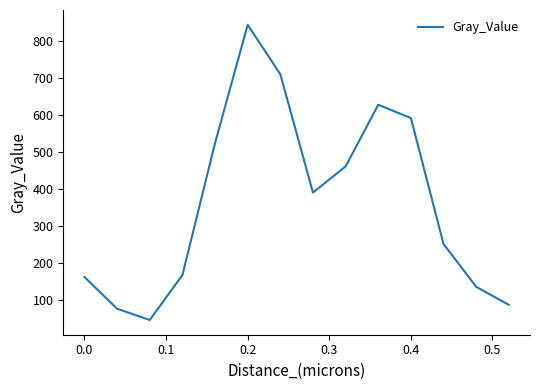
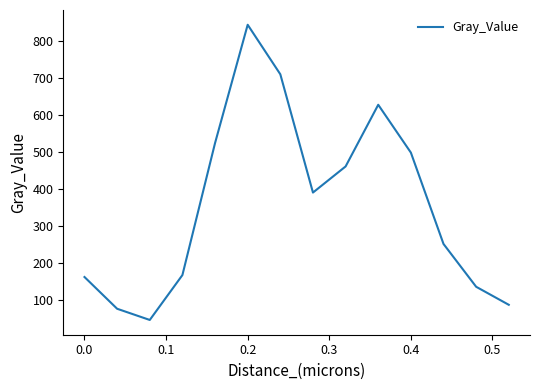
0.4: 590 -> 500
